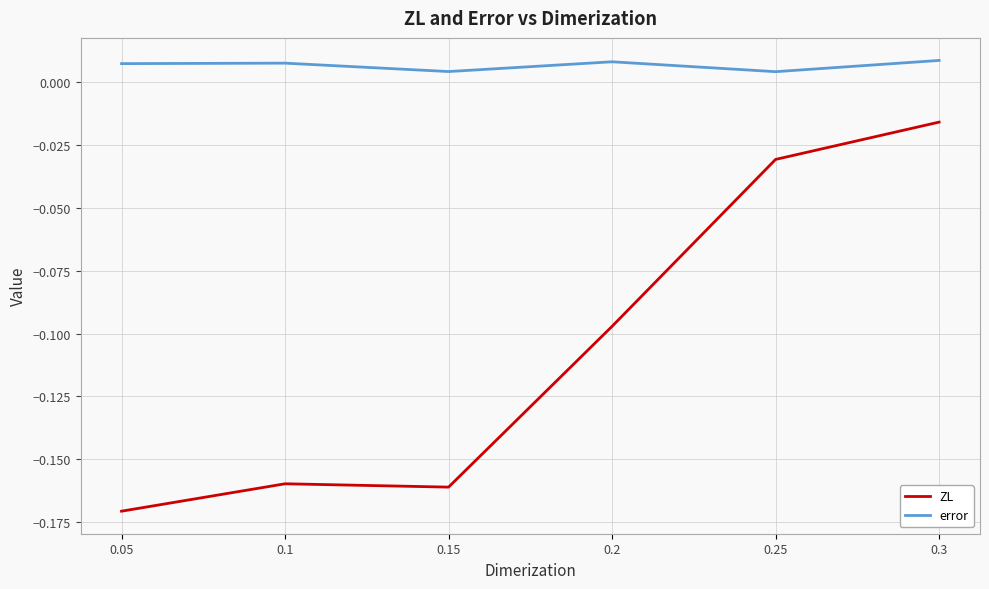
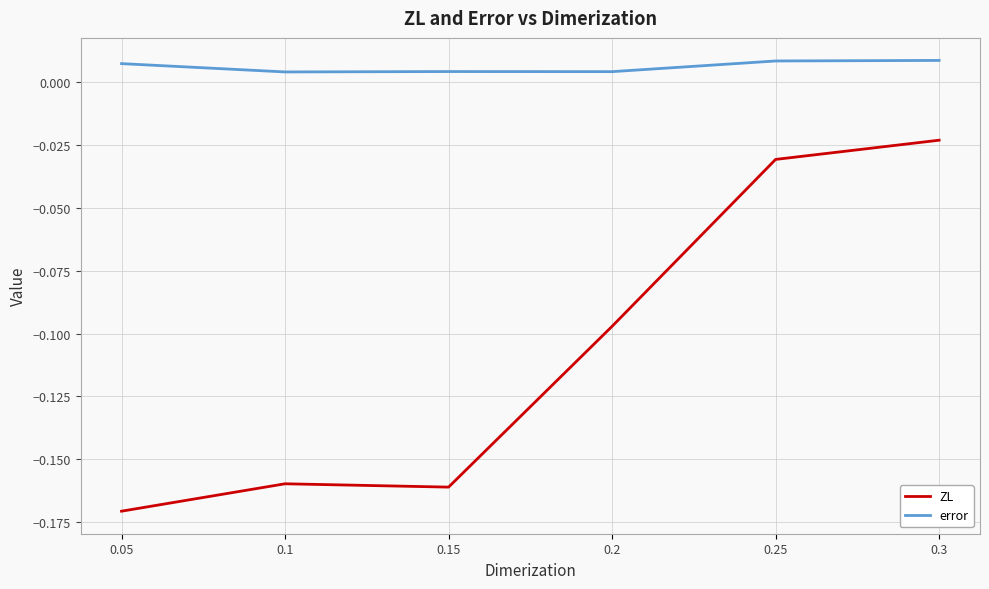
error, 0.1: 0.008 -> 0.004
error, 0.2: 0.008 -> 0.004
error, 0.25: 0.004 -> 0.009
ZL, 0.3: -0.016 -> -0.023
